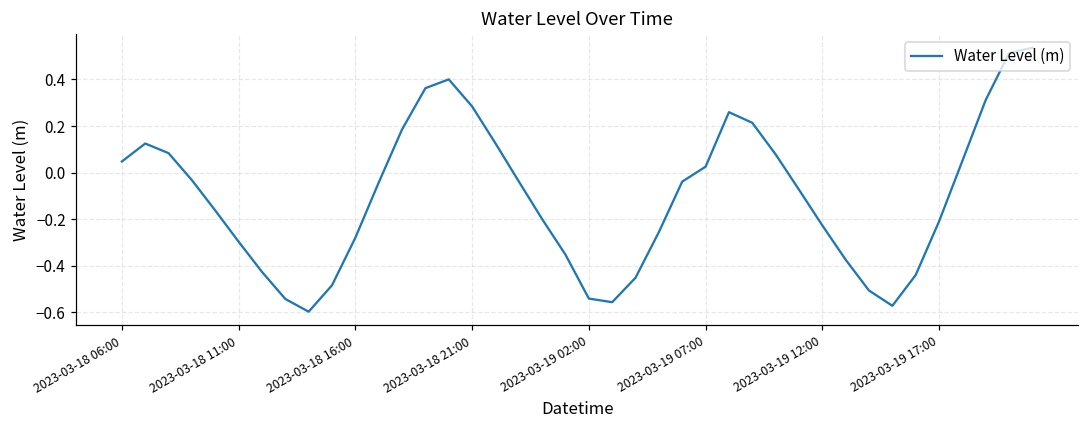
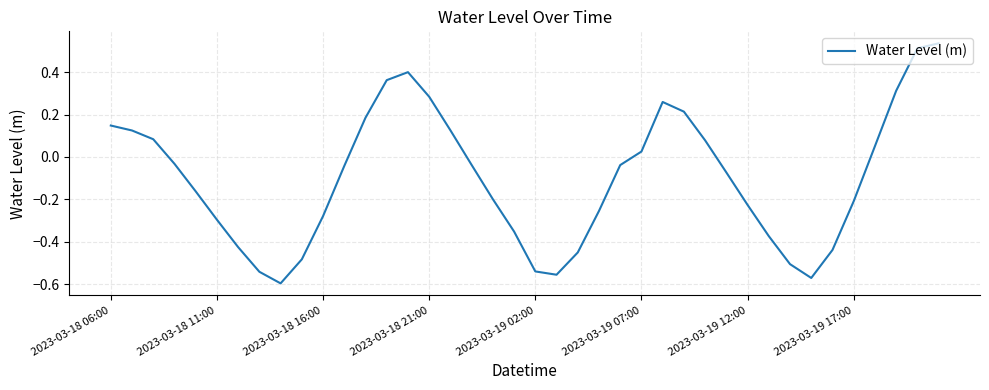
2023-03-18 06:00: 0.05 -> 0.15
